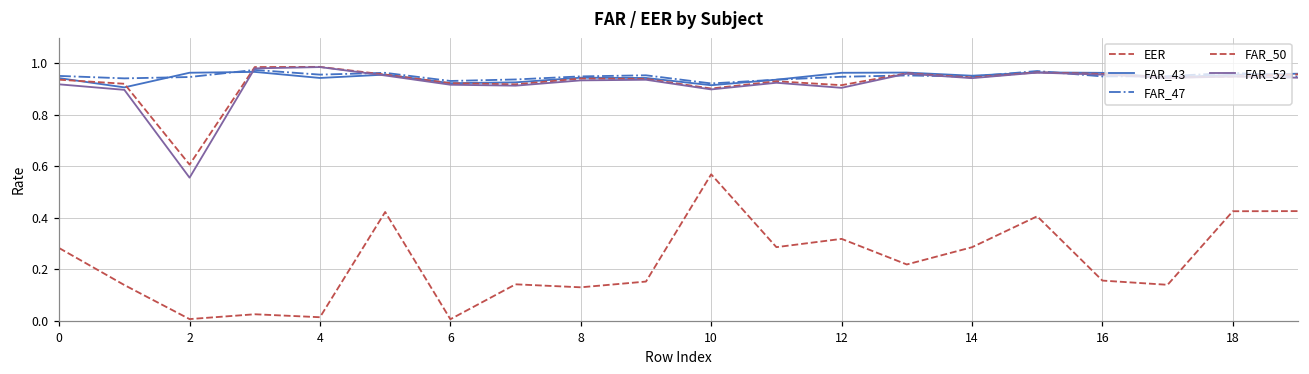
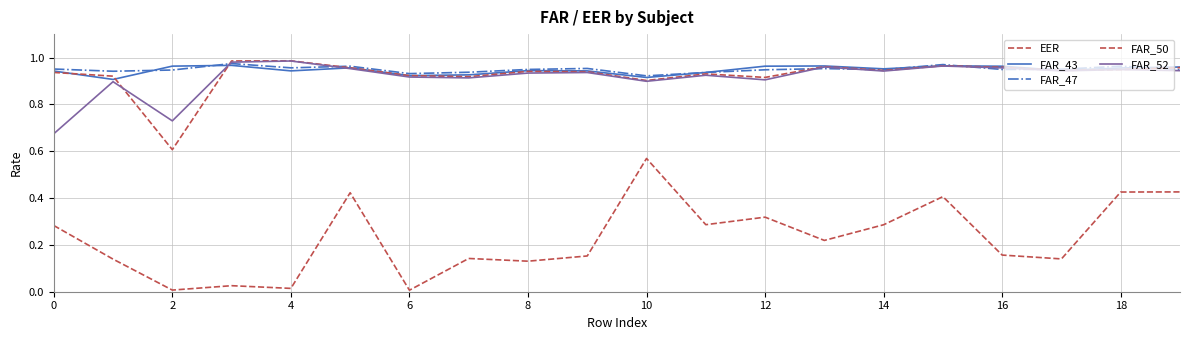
FAR_52, 0: 0.92 -> 0.67
FAR_52, 2: 0.56 -> 0.73
